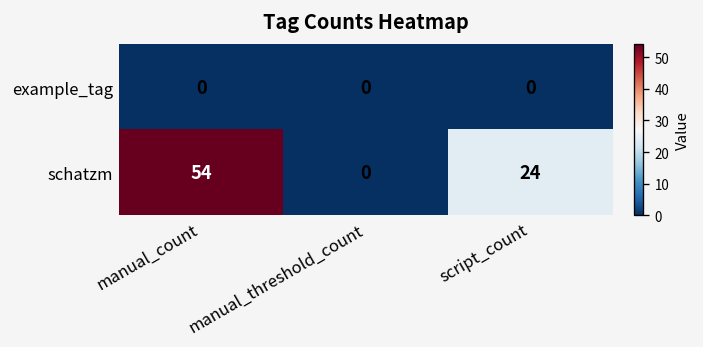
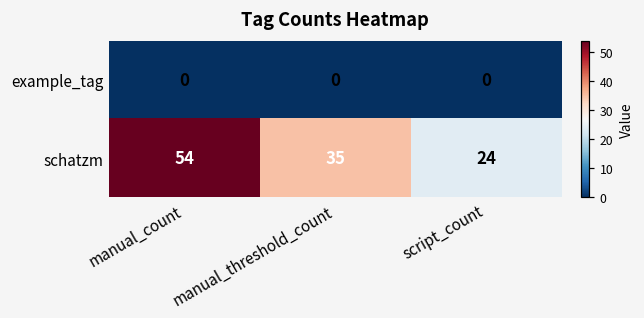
schatzm, manual_threshold_count: 0 -> 35
